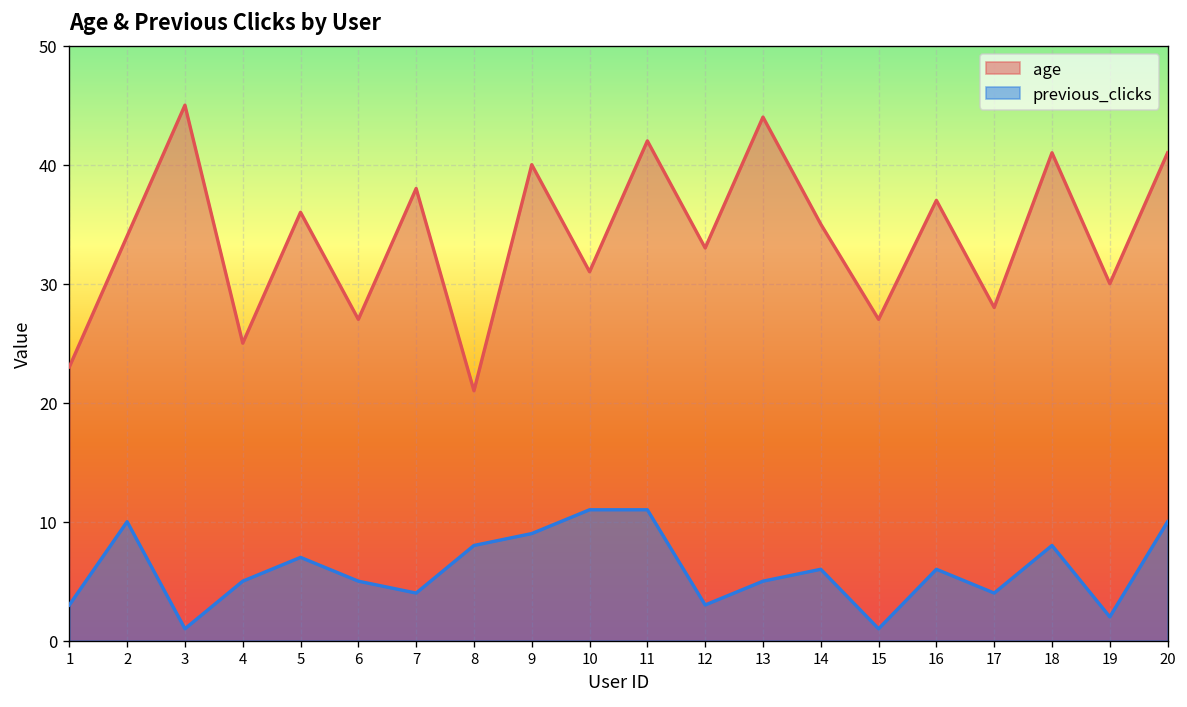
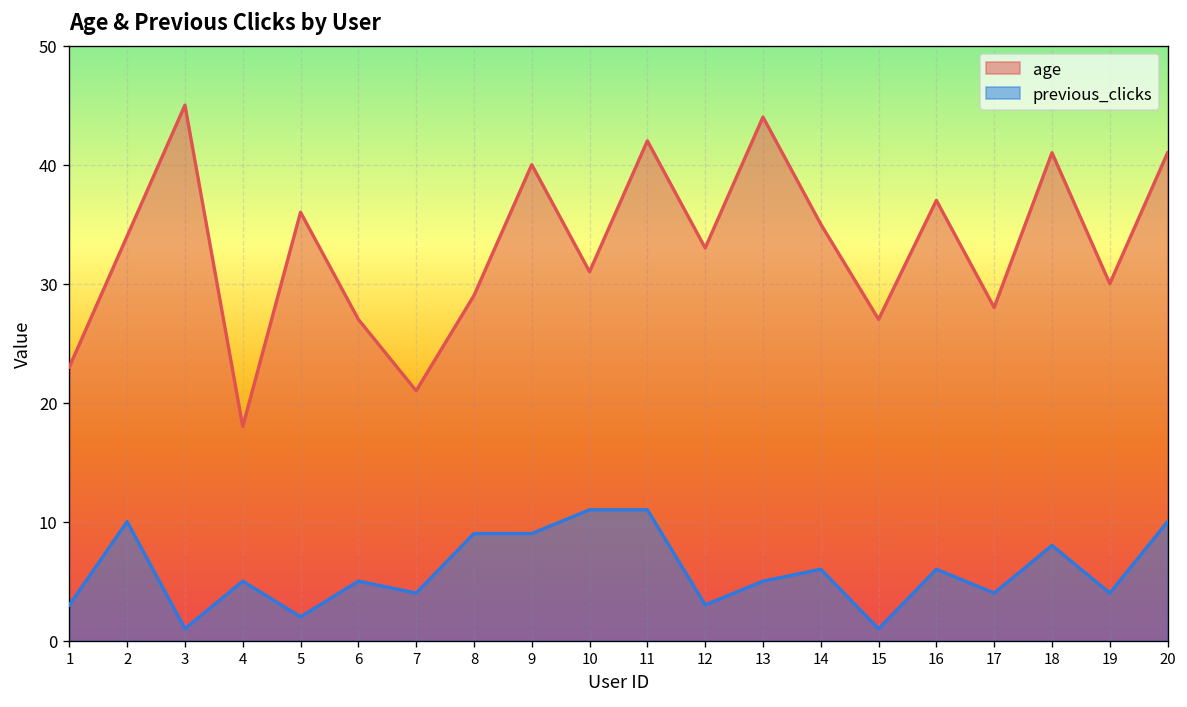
age, 4: 25 -> 18
previous_clicks, 5: 7 -> 2
age, 7: 38 -> 21
age, 8: 21 -> 29
previous_clicks, 8: 8 -> 9
previous_clicks, 19: 2 -> 4
